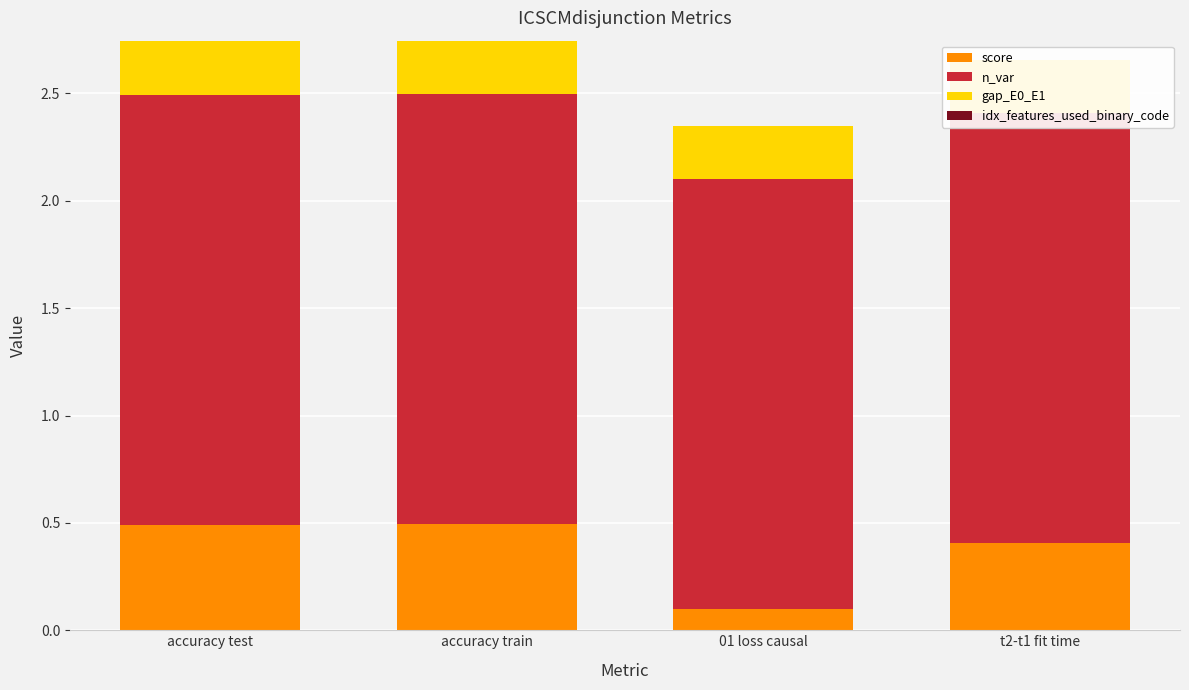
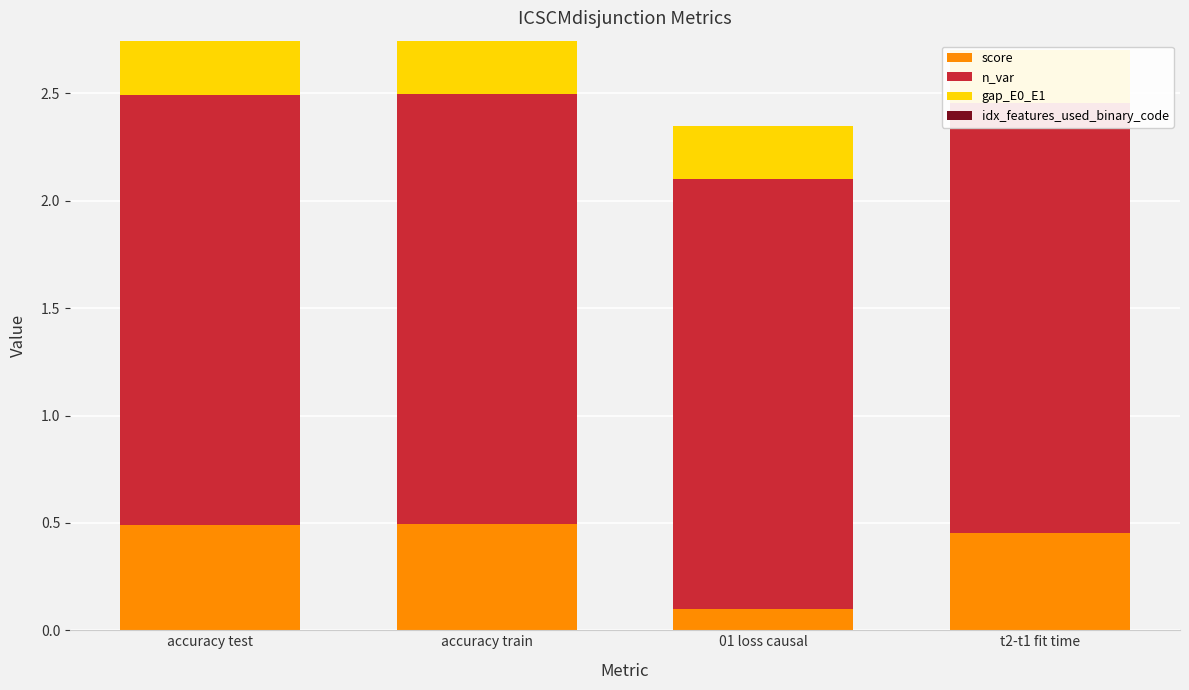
score, t2-t1 fit time: 0.41 -> 0.45
